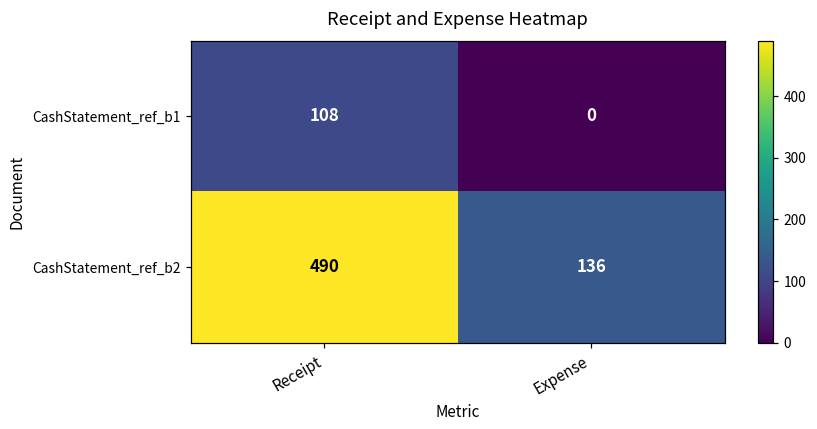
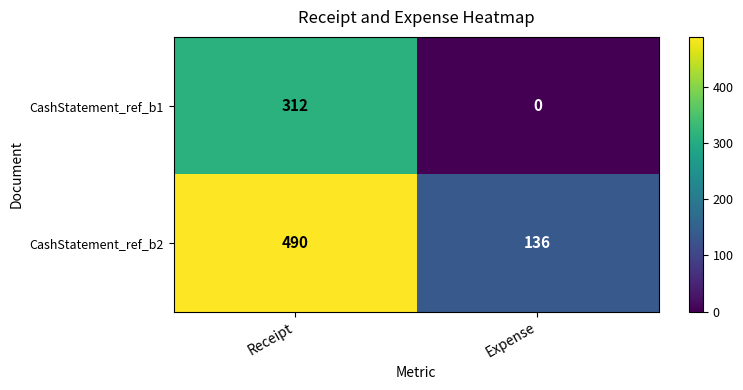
CashStatement_ref_b1, Receipt: 108 -> 312
